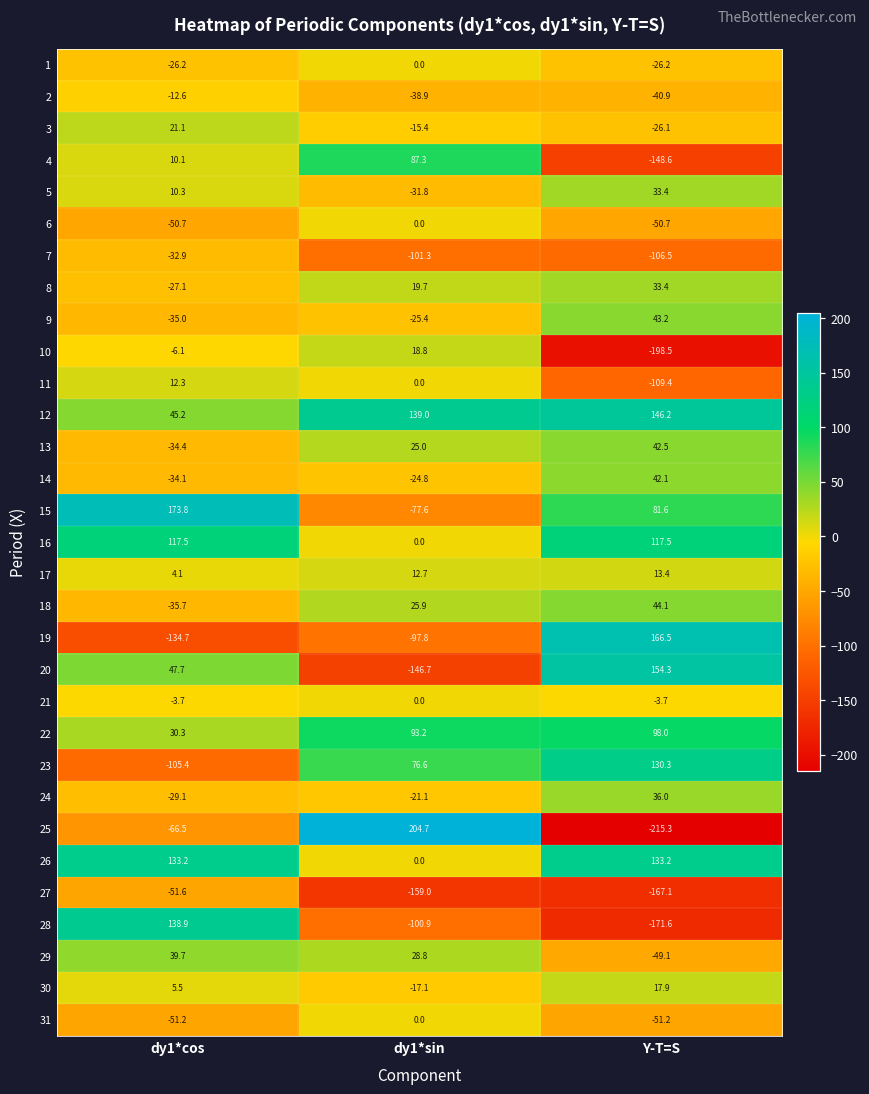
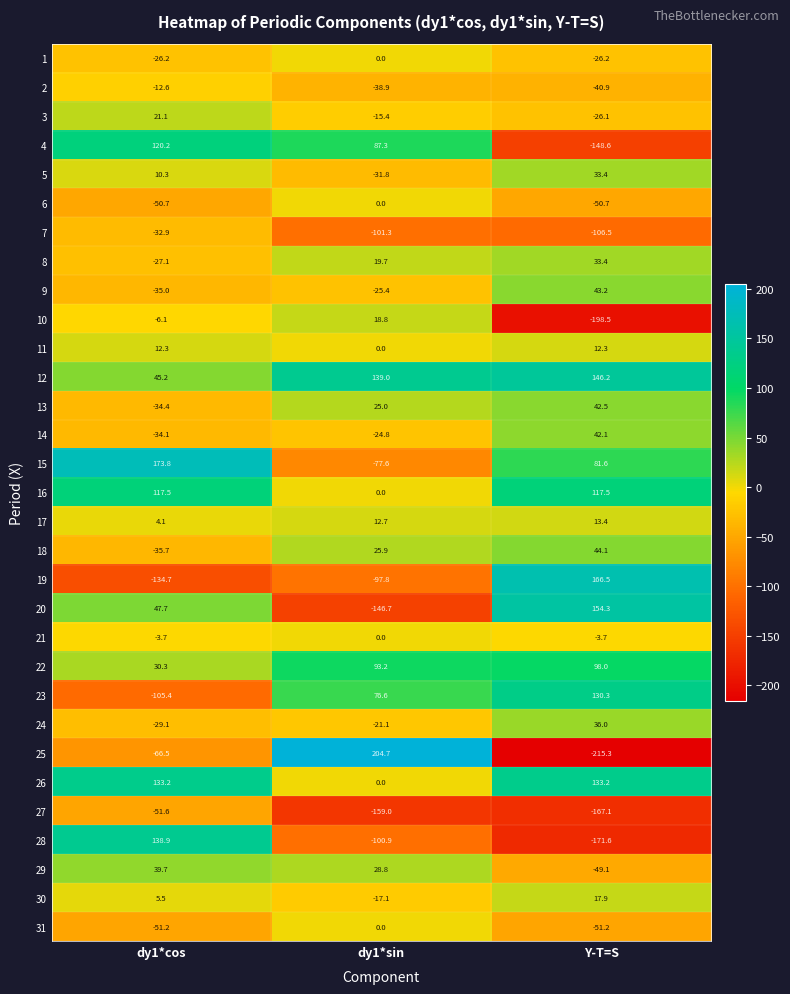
4, dy1*cos: 10.1 -> 120.2
11, Y-T=S: -109.4 -> 12.3
